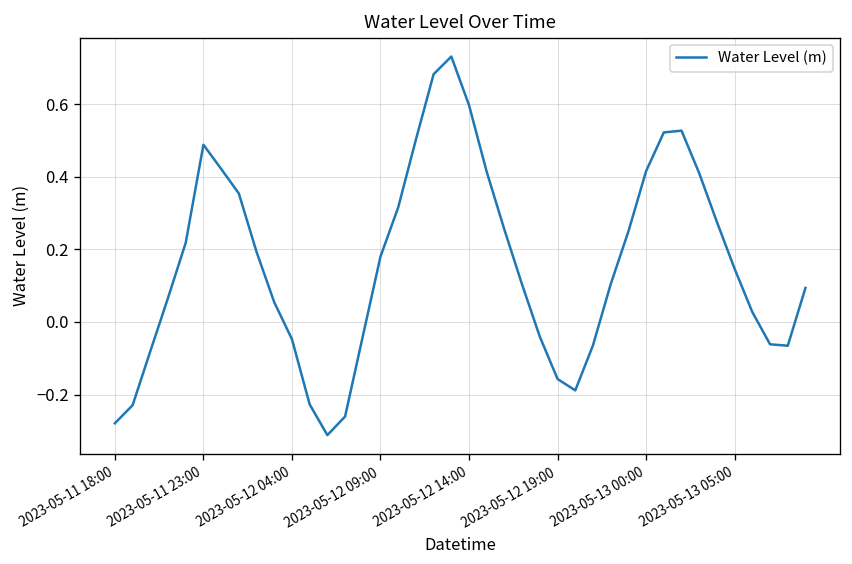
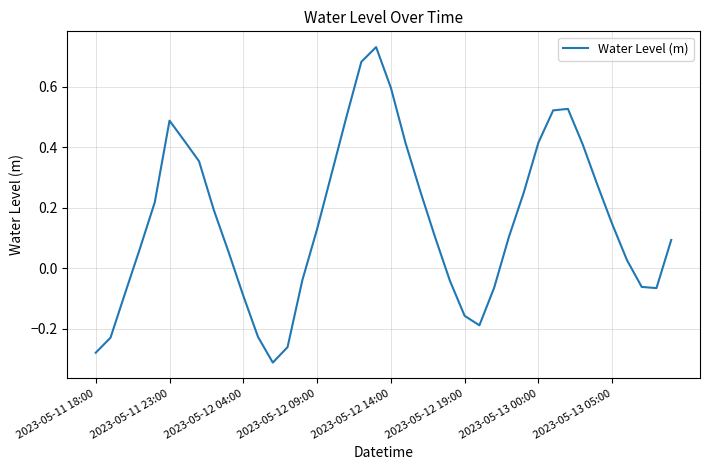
2023-05-12 04:00: -0.05 -> -0.09
2023-05-12 09:00: 0.18 -> 0.13
